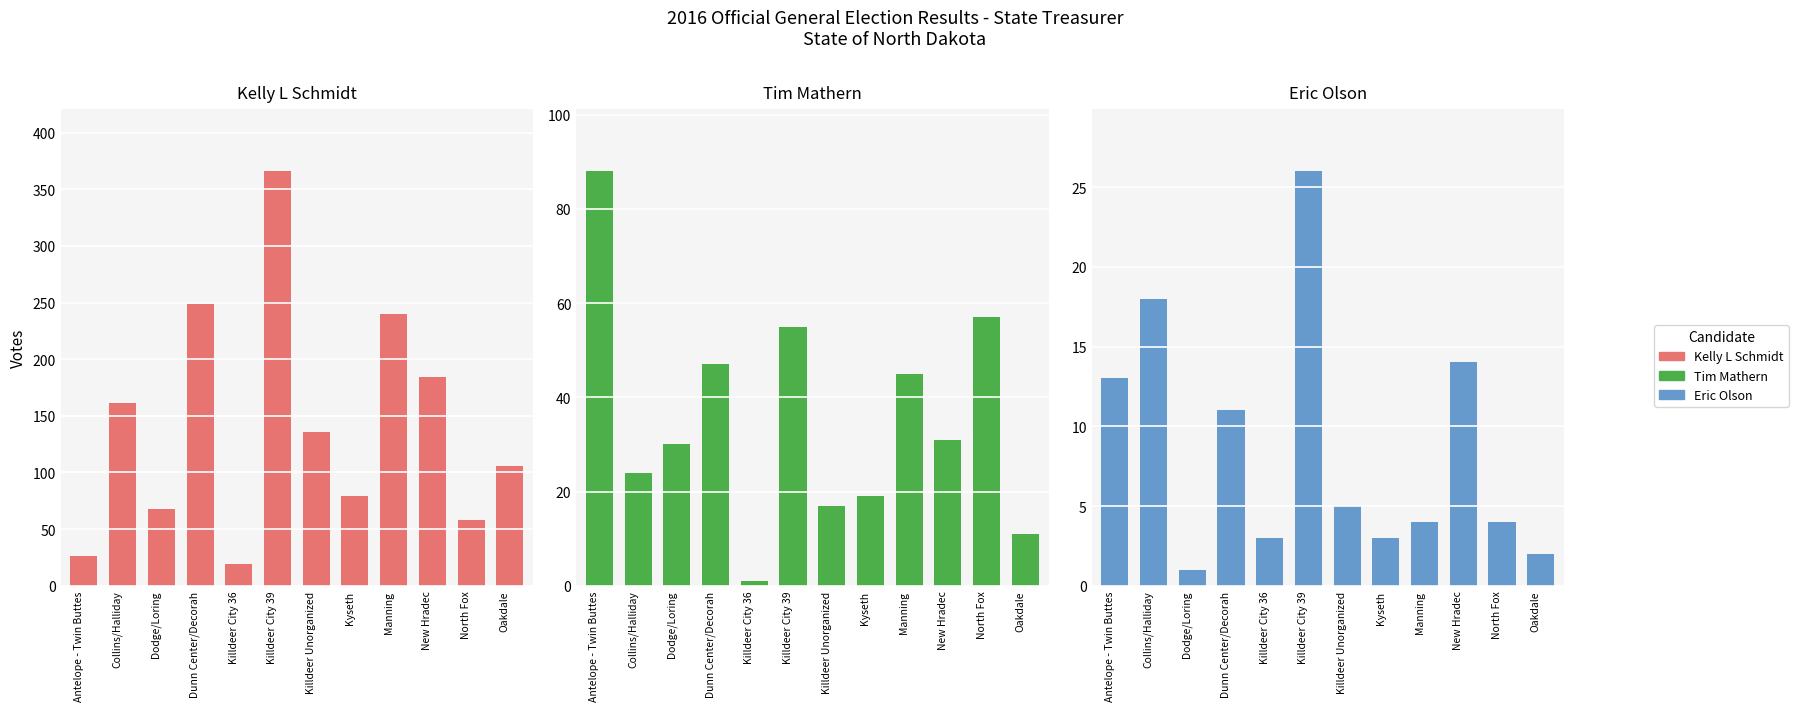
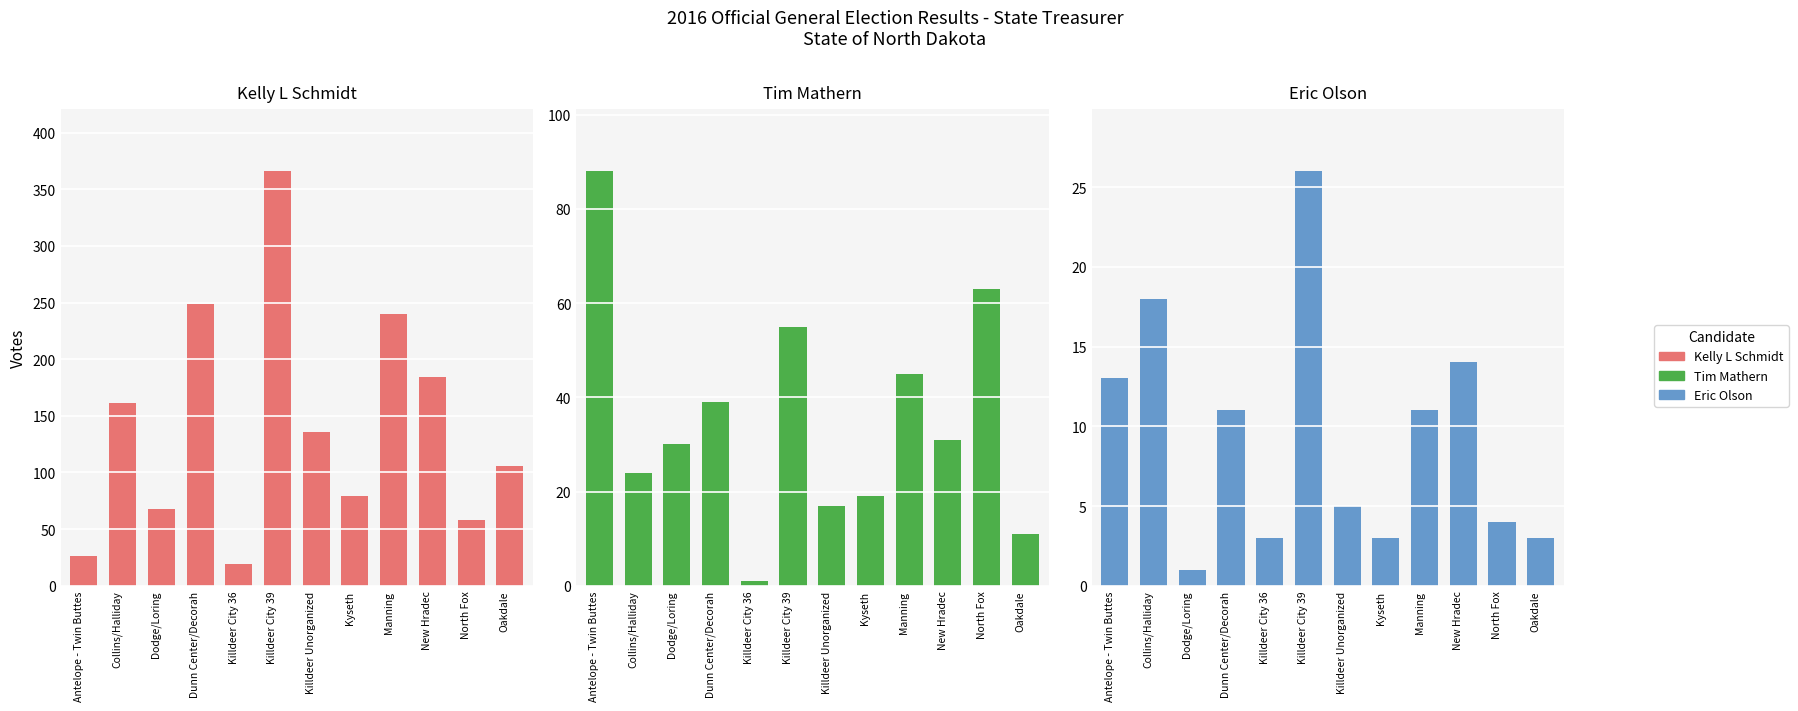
Tim Mathern, Dunn Center/Decorah: 47 -> 39
Tim Mathern, North Fox: 57 -> 63
Eric Olson, Manning: 4 -> 11
Eric Olson, Oakdale: 2 -> 3
